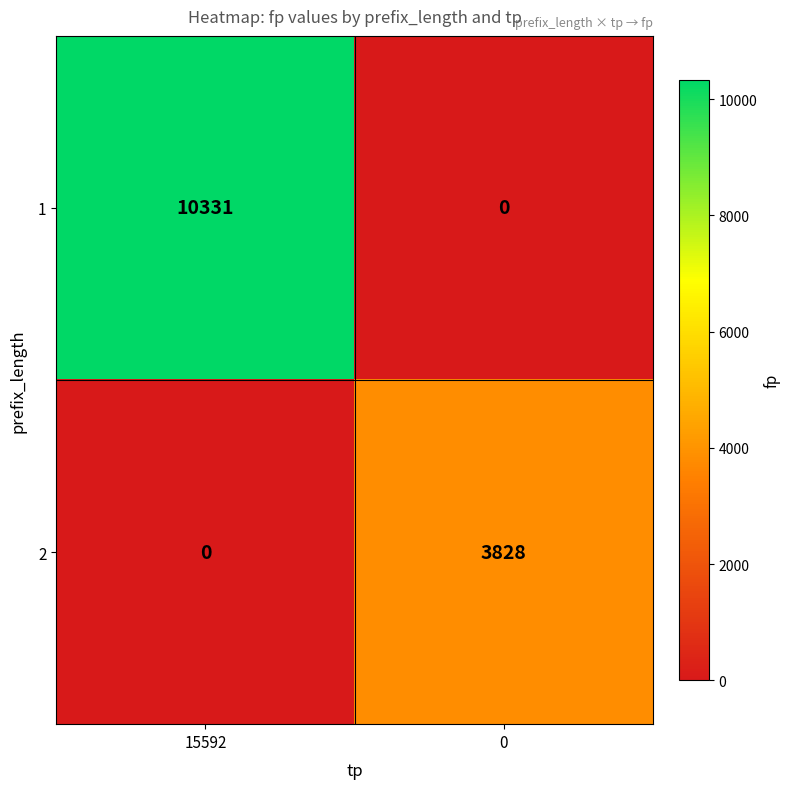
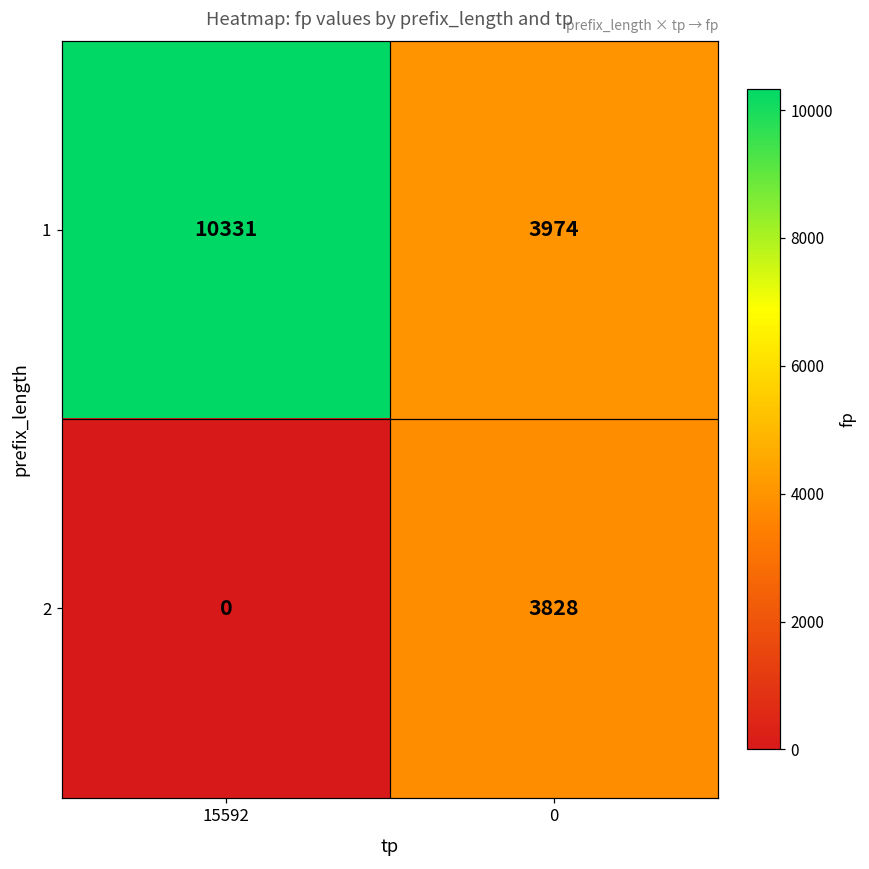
1, 0: 0 -> 3974
